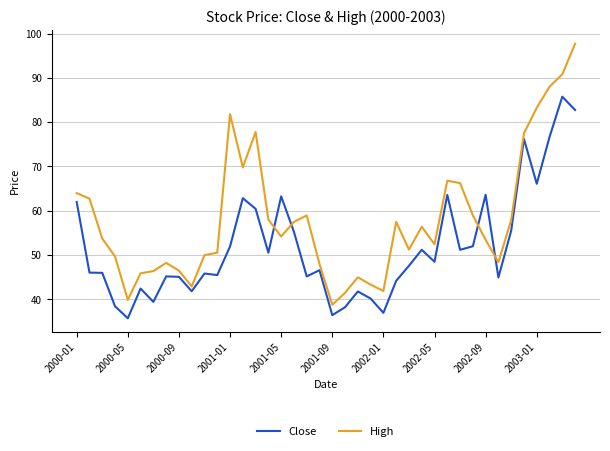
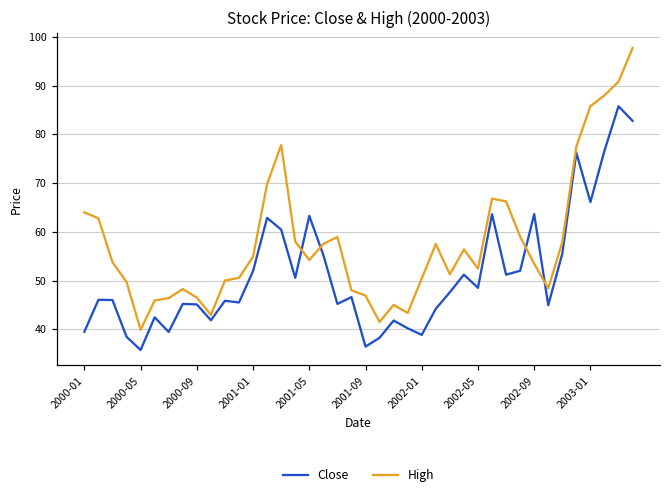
Close, 2000-01: 62 -> 40
High, 2001-01: 82 -> 55
High, 2001-09: 39 -> 47
Close, 2002-01: 37 -> 39
High, 2002-01: 42 -> 50
High, 2003-01: 83 -> 86
